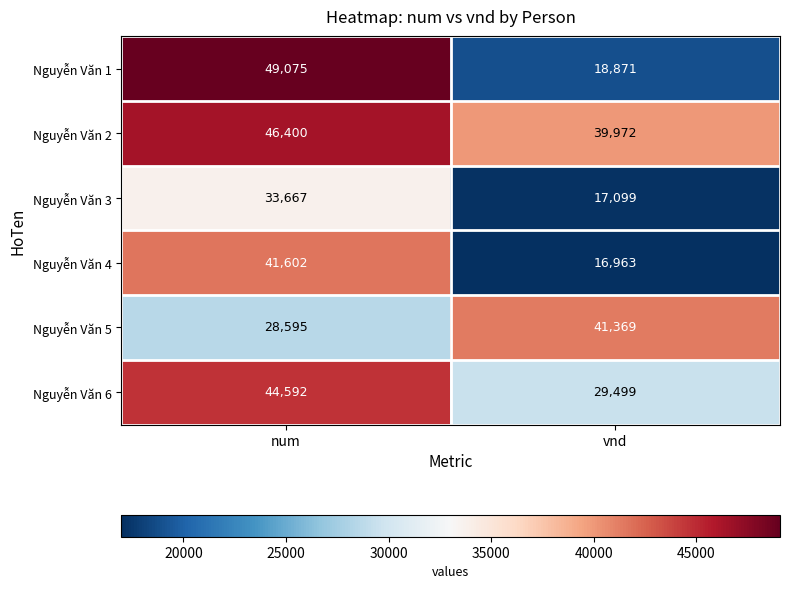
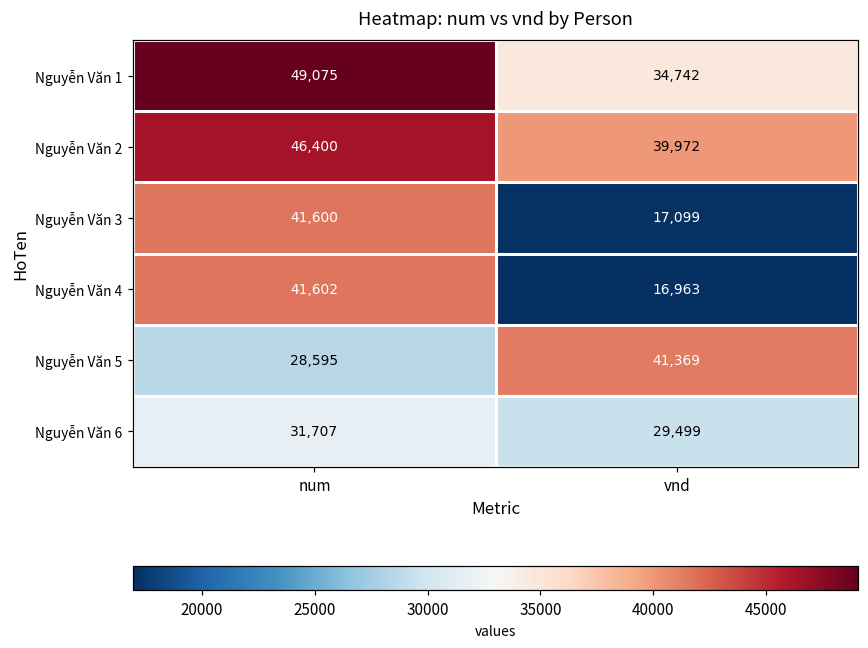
Nguyễn Văn 1, vnd: 18,871 -> 34,742
Nguyễn Văn 3, num: 33,667 -> 41,600
Nguyễn Văn 6, num: 44,592 -> 31,707
